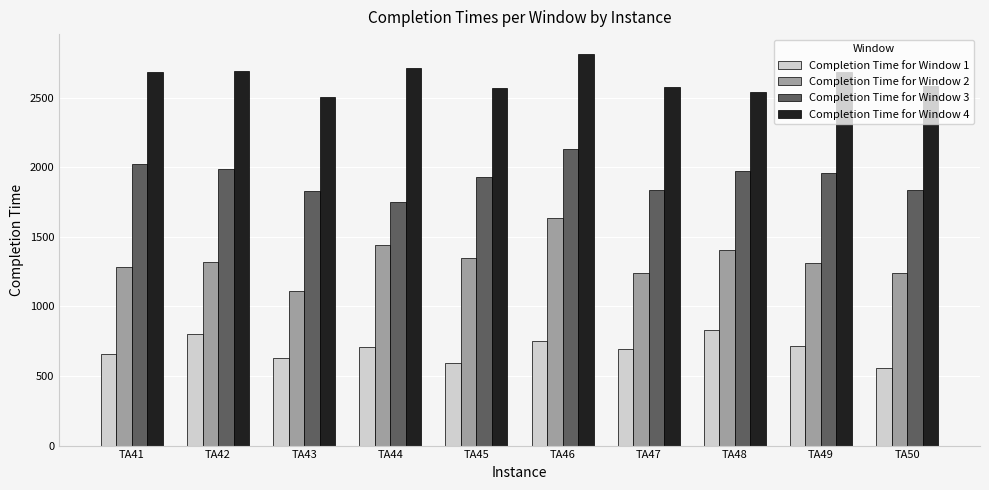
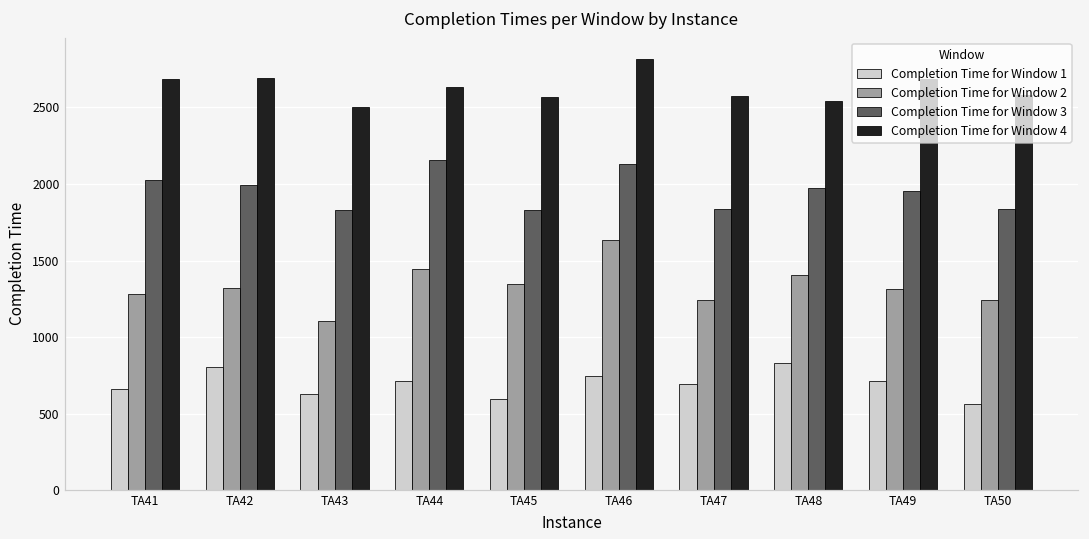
Completion Time for Window 3, TA44: 1750 -> 2160
Completion Time for Window 4, TA44: 2710 -> 2640
Completion Time for Window 3, TA45: 1930 -> 1830
